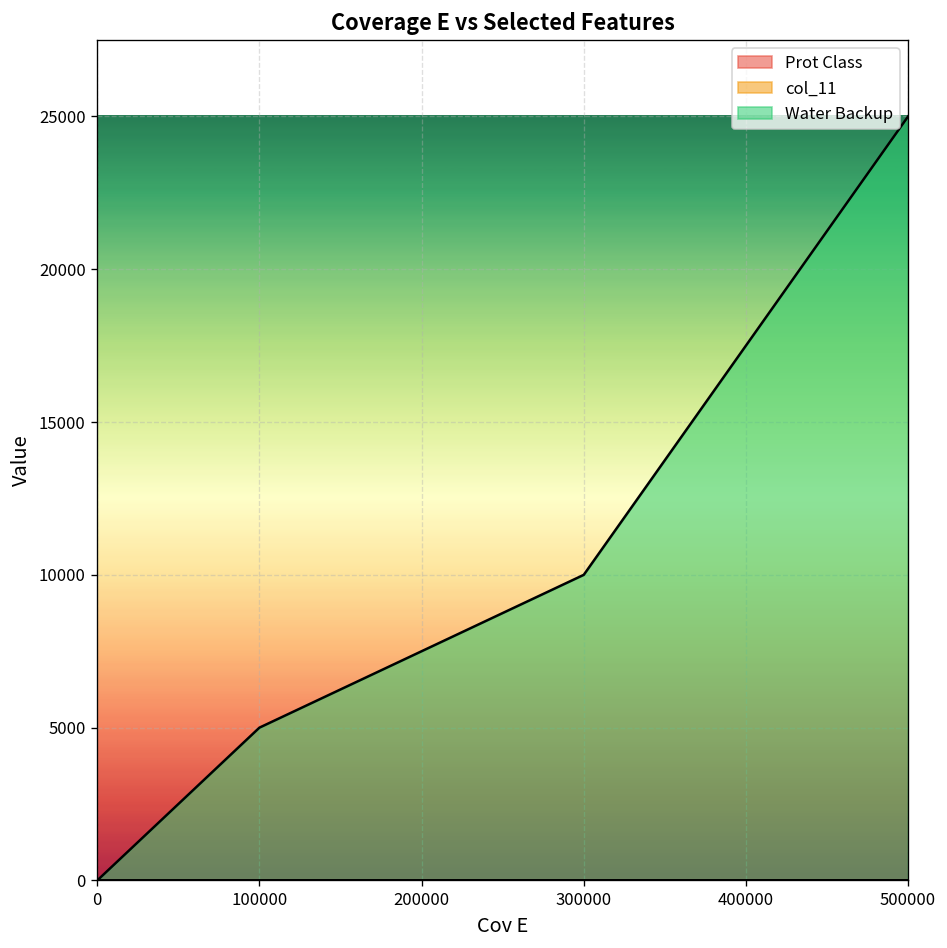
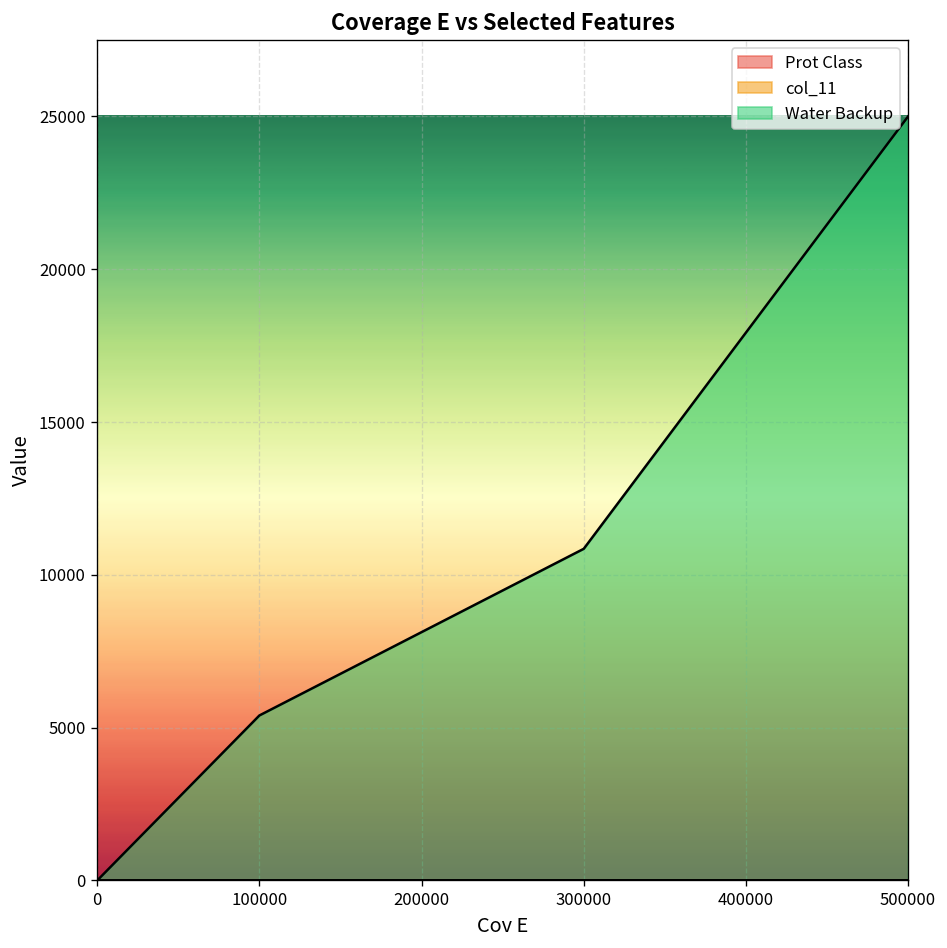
Water Backup, 100000: 5000 -> 5400
Water Backup, 300000: 10000 -> 10900
